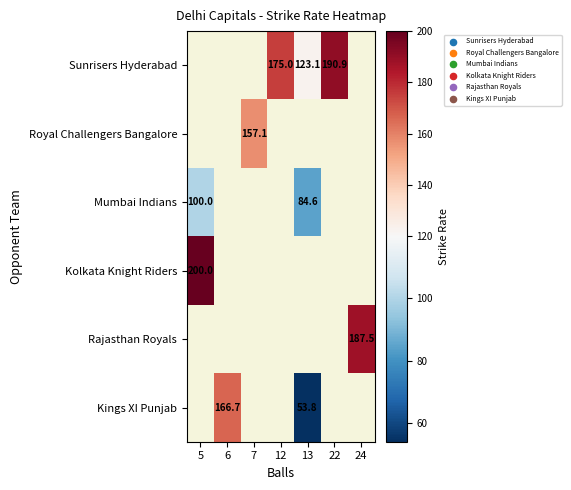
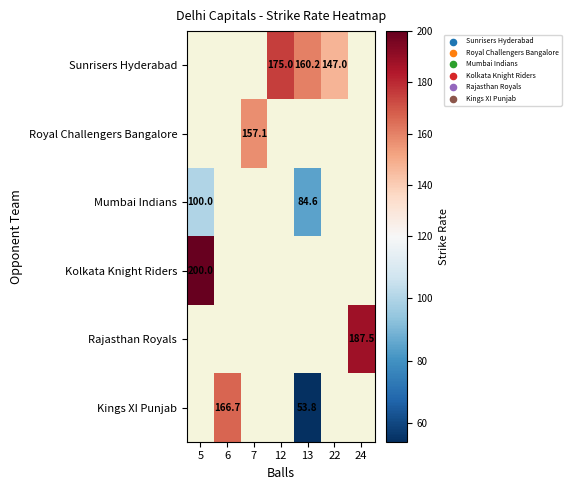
Sunrisers Hyderabad, 13: 123.1 -> 160.2
Sunrisers Hyderabad, 22: 190.9 -> 147.0
